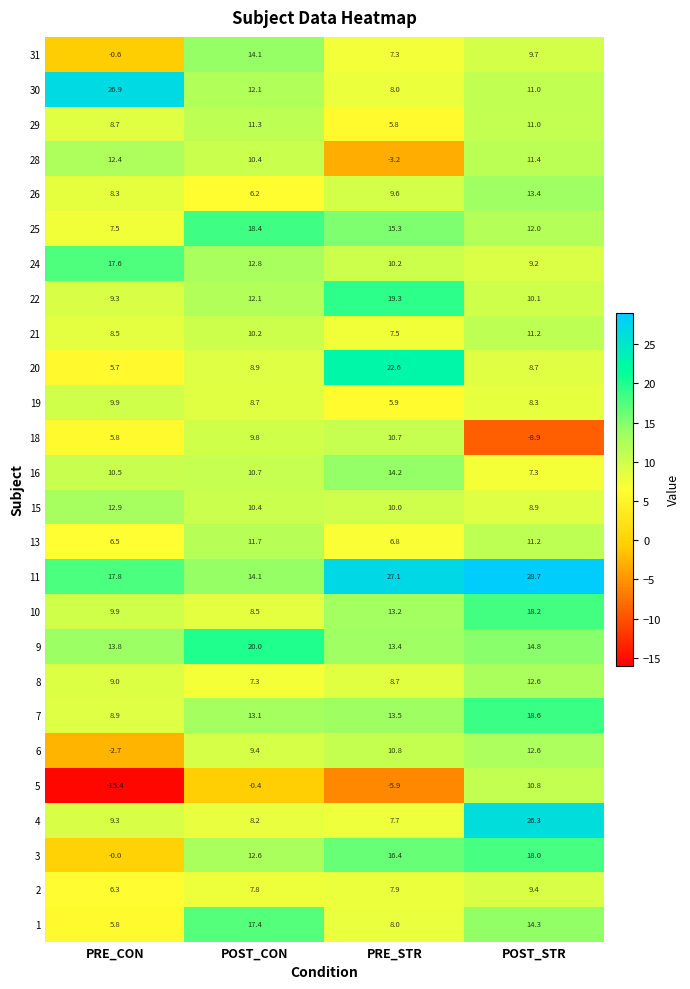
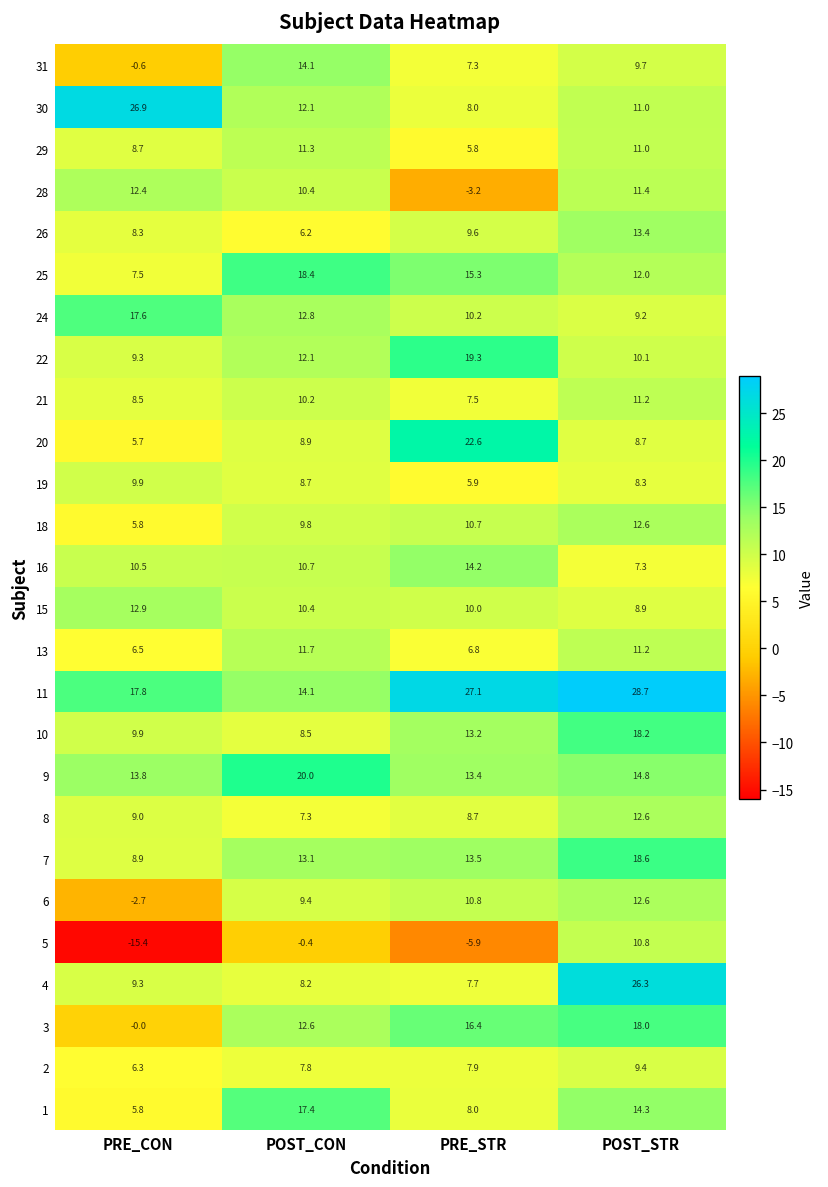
18, POST_STR: -8.9 -> 12.6
